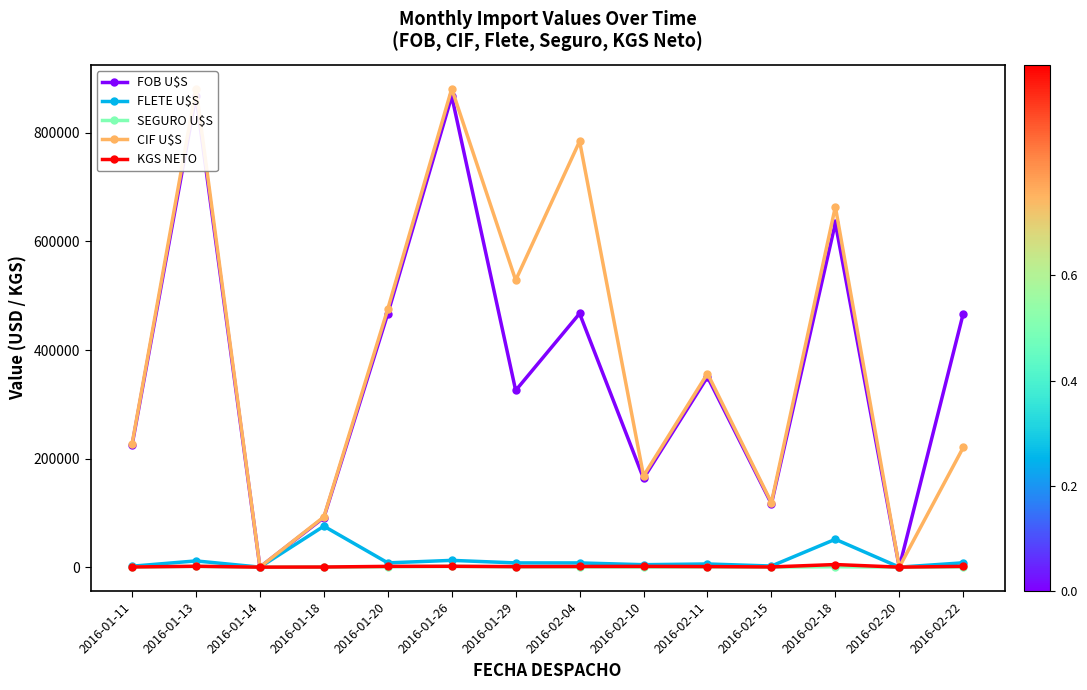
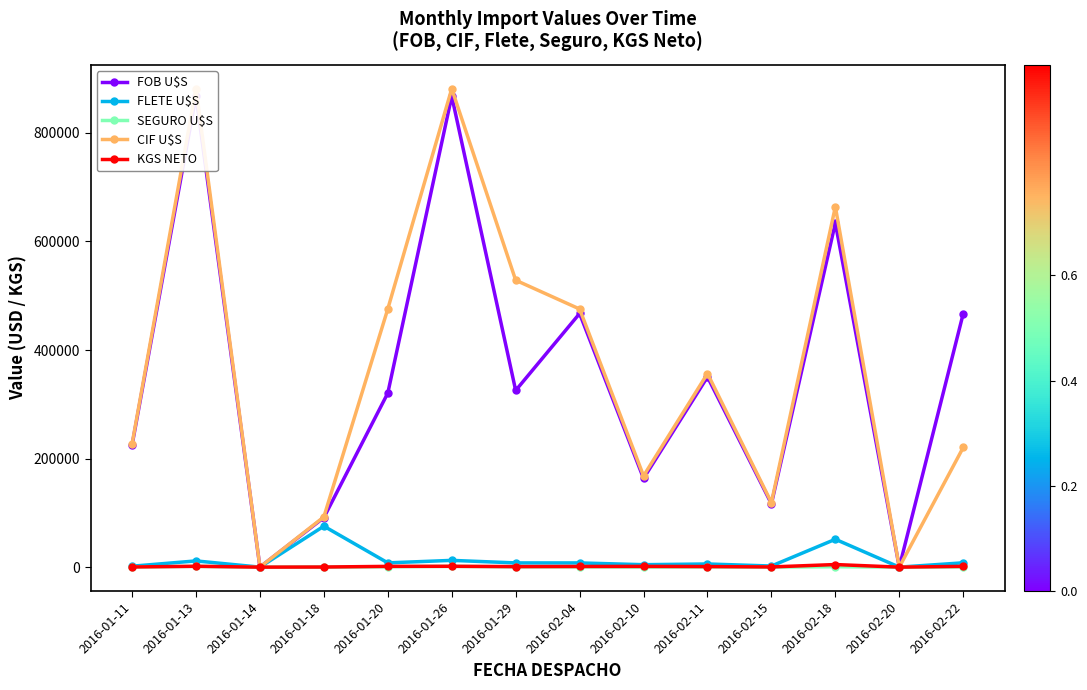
FOB U$S, 2016-01-20: 470000 -> 320000
CIF U$S, 2016-02-04: 780000 -> 480000
